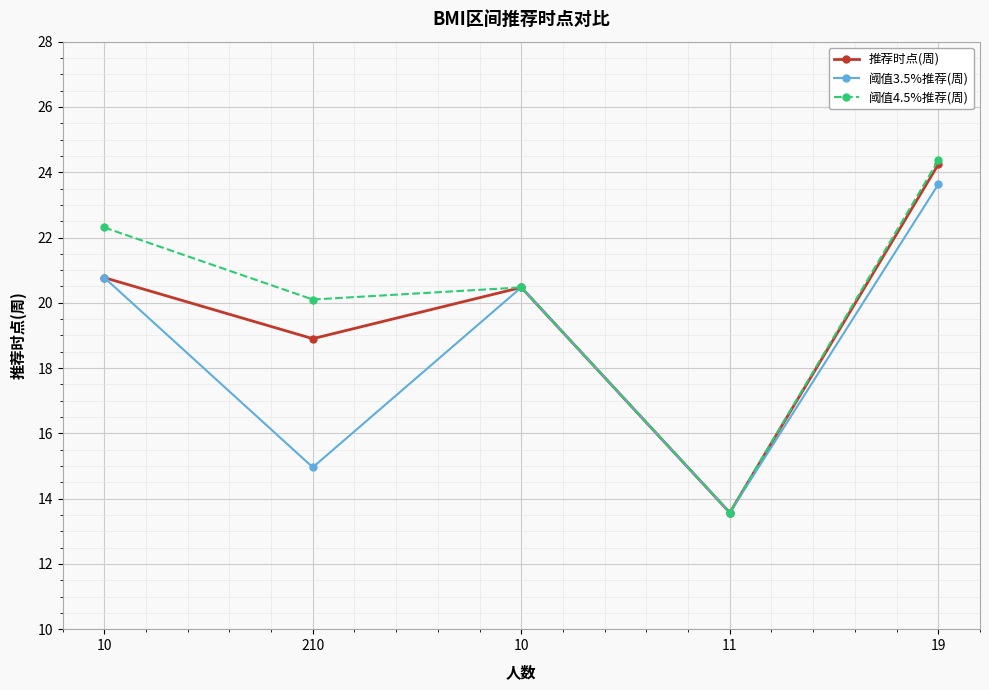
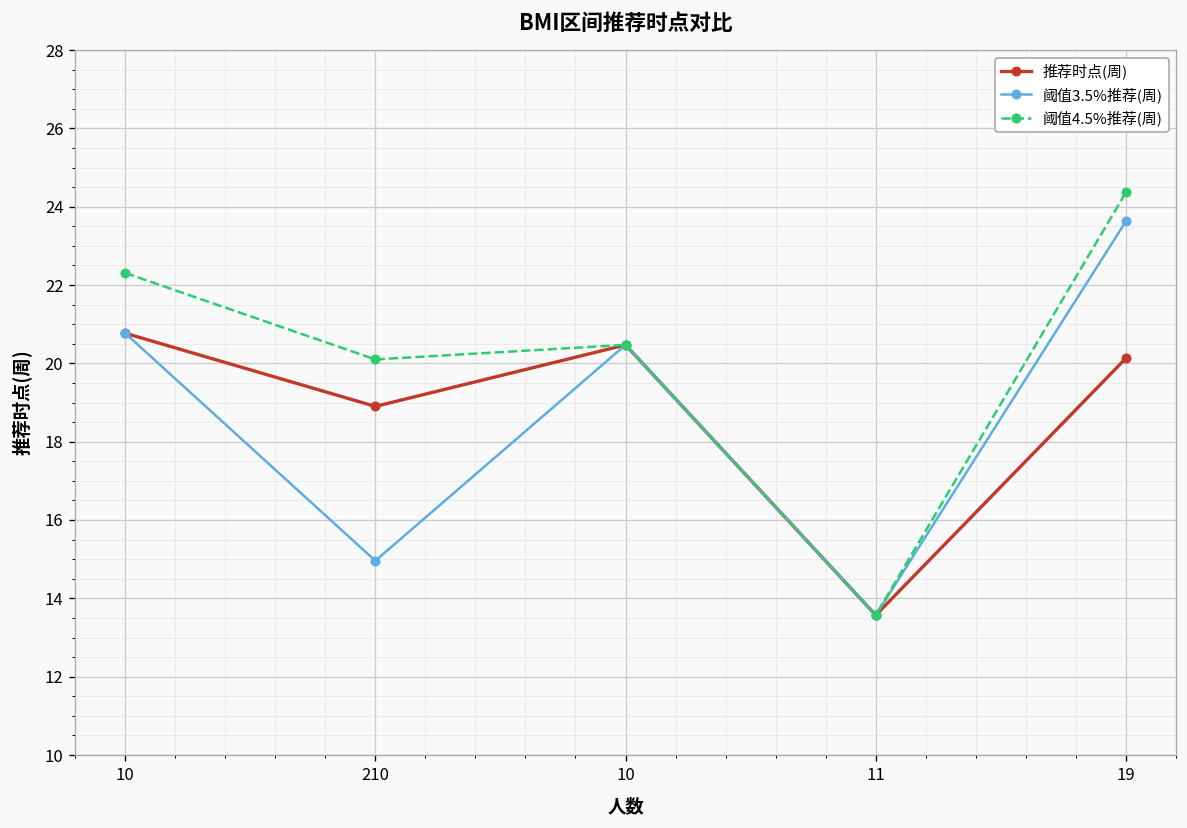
推荐时点(周), 19: 24.2 -> 20.1
